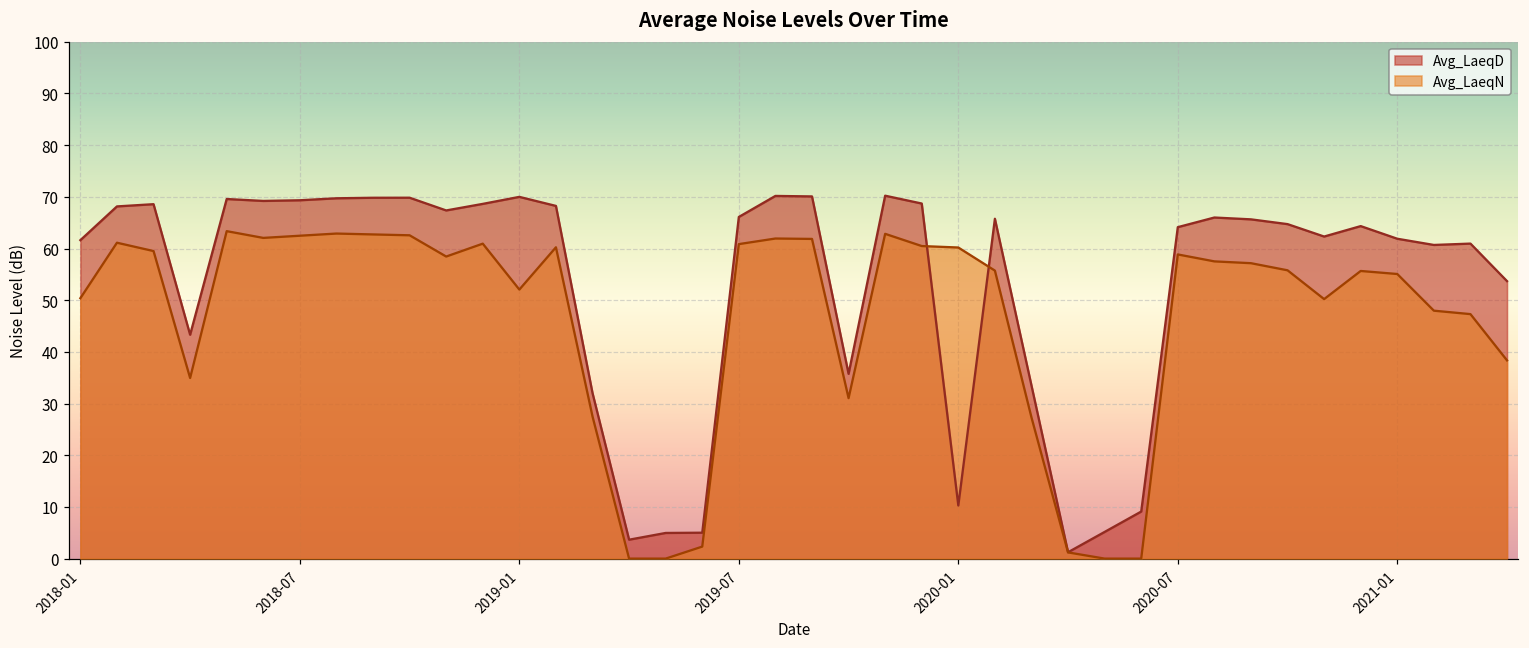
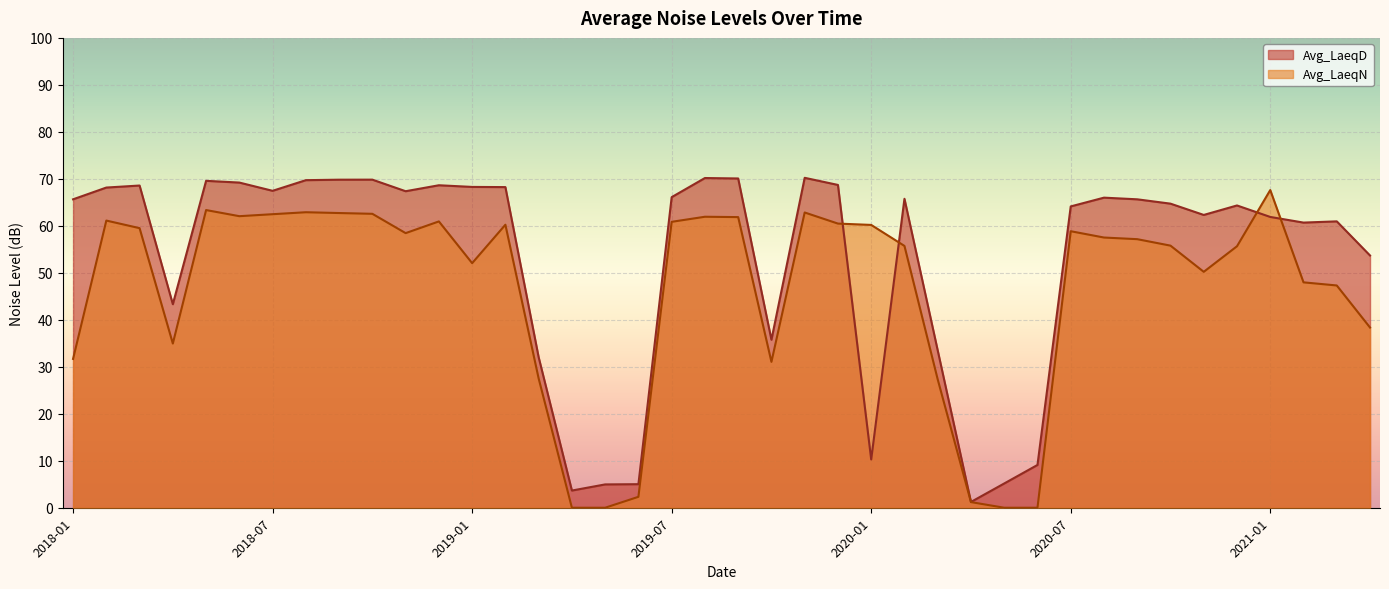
Avg_LaeqD, 2018-01: 62 -> 66
Avg_LaeqN, 2018-01: 50 -> 32
Avg_LaeqD, 2018-07: 69 -> 67
Avg_LaeqD, 2019-01: 70 -> 68
Avg_LaeqN, 2021-01: 55 -> 68
